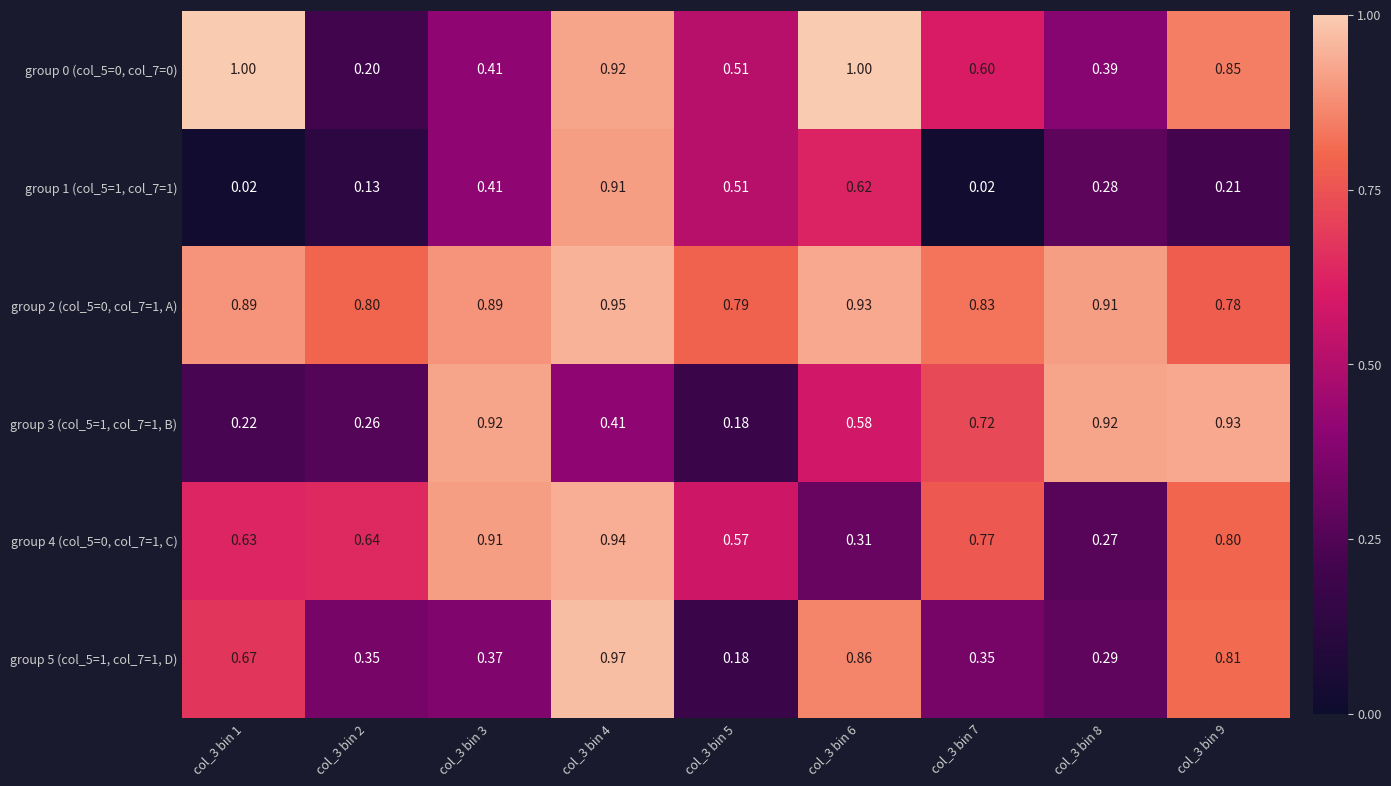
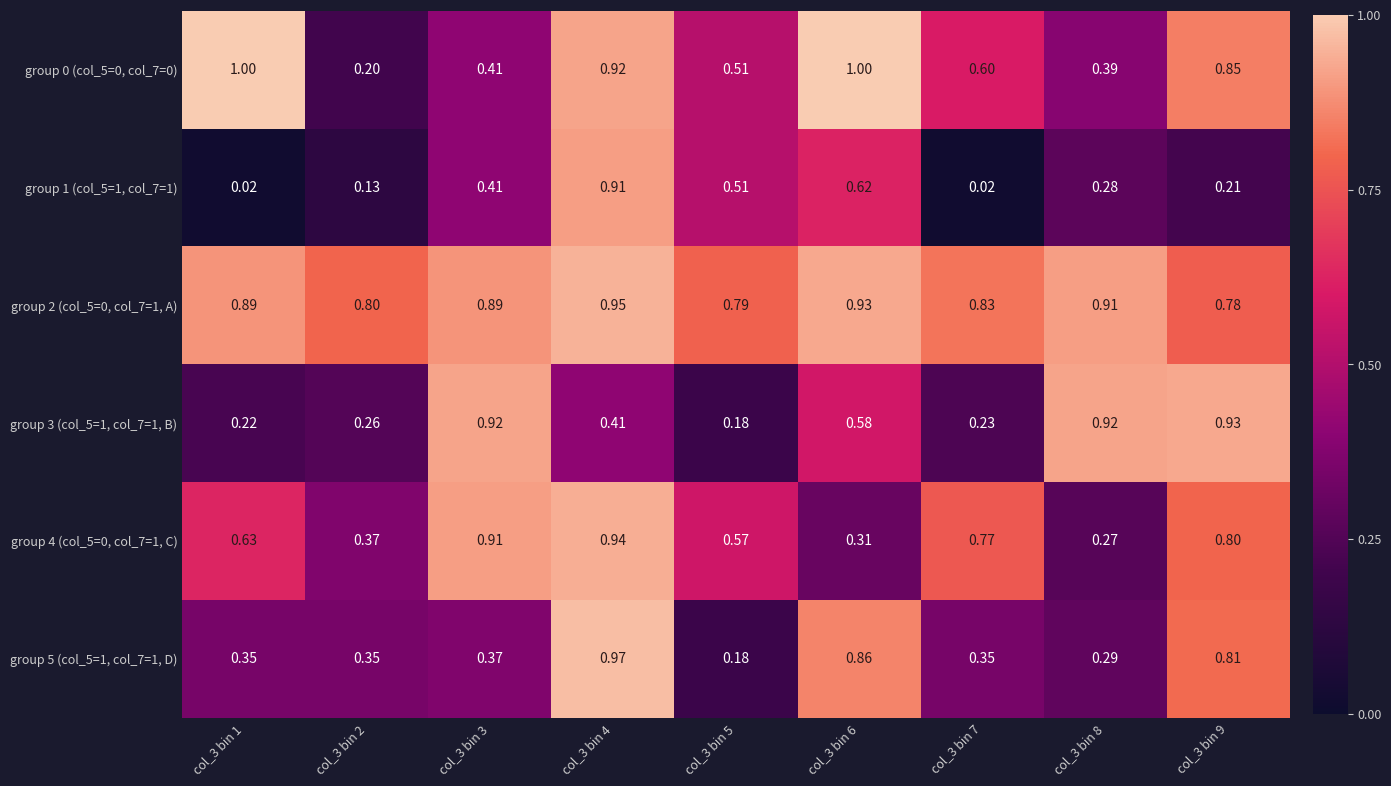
group 3 (col_5=1, col_7=1, B), col_3 bin 7: 0.72 -> 0.23
group 4 (col_5=0, col_7=1, C), col_3 bin 2: 0.64 -> 0.37
group 5 (col_5=1, col_7=1, D), col_3 bin 1: 0.67 -> 0.35
